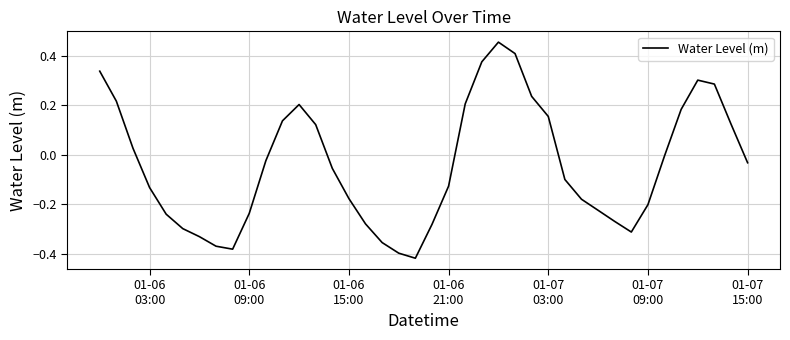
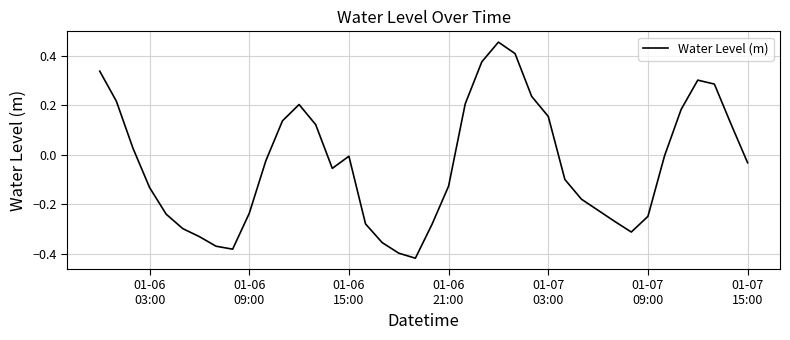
01-06 15:00: -0.18 -> -0.01
01-07 09:00: -0.20 -> -0.25
